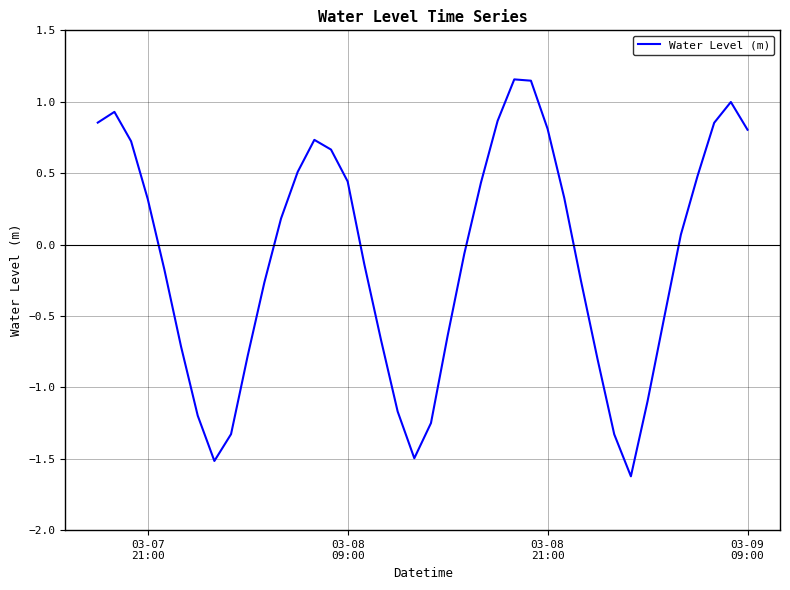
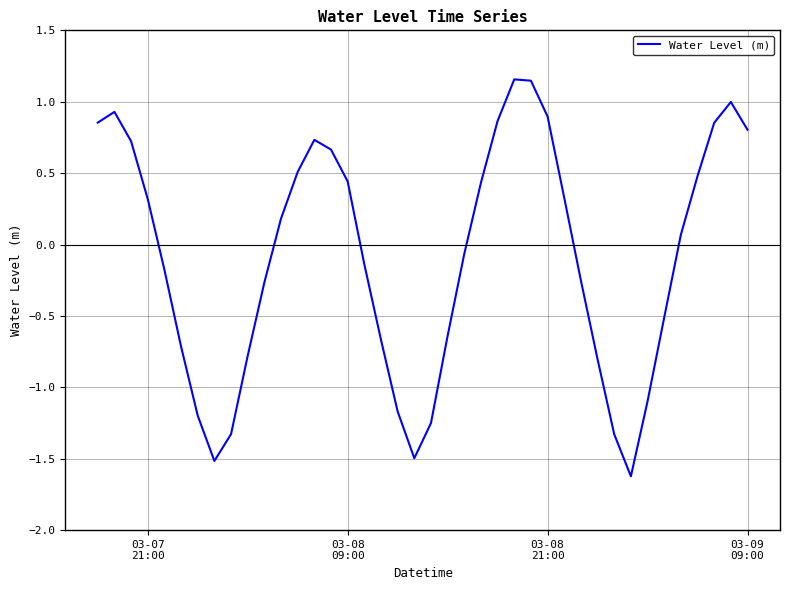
03-08 21:00: 0.81 -> 0.90
